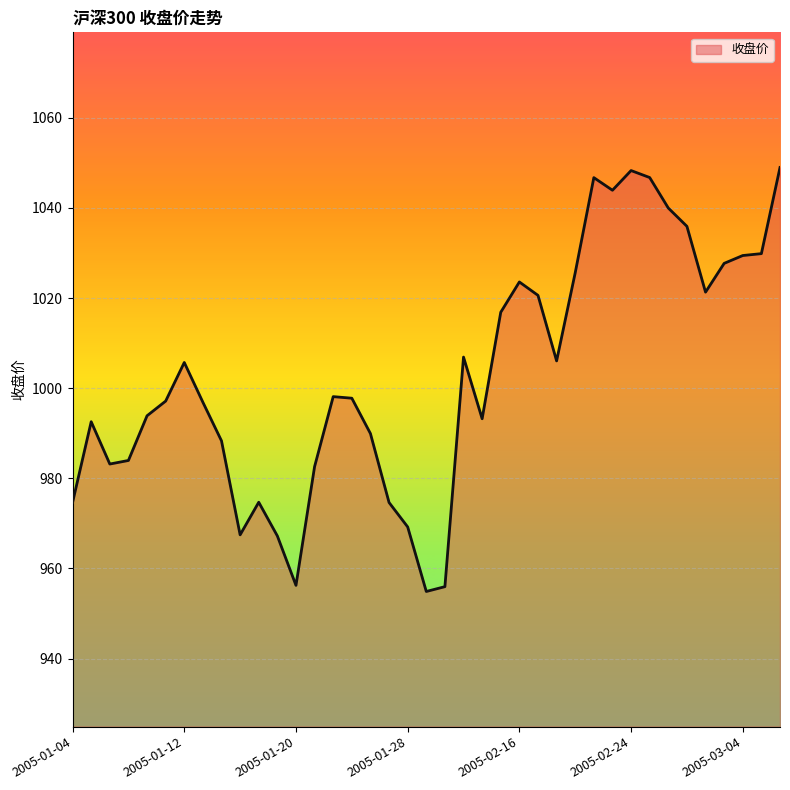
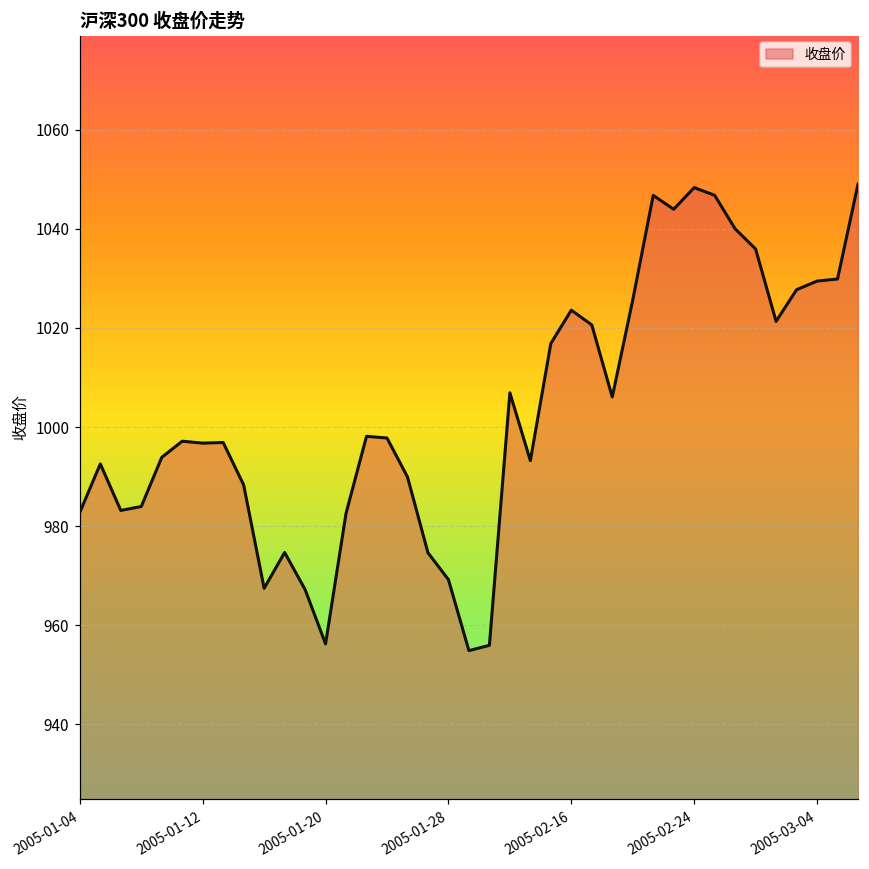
2005-01-04: 975 -> 983
2005-01-12: 1006 -> 997
